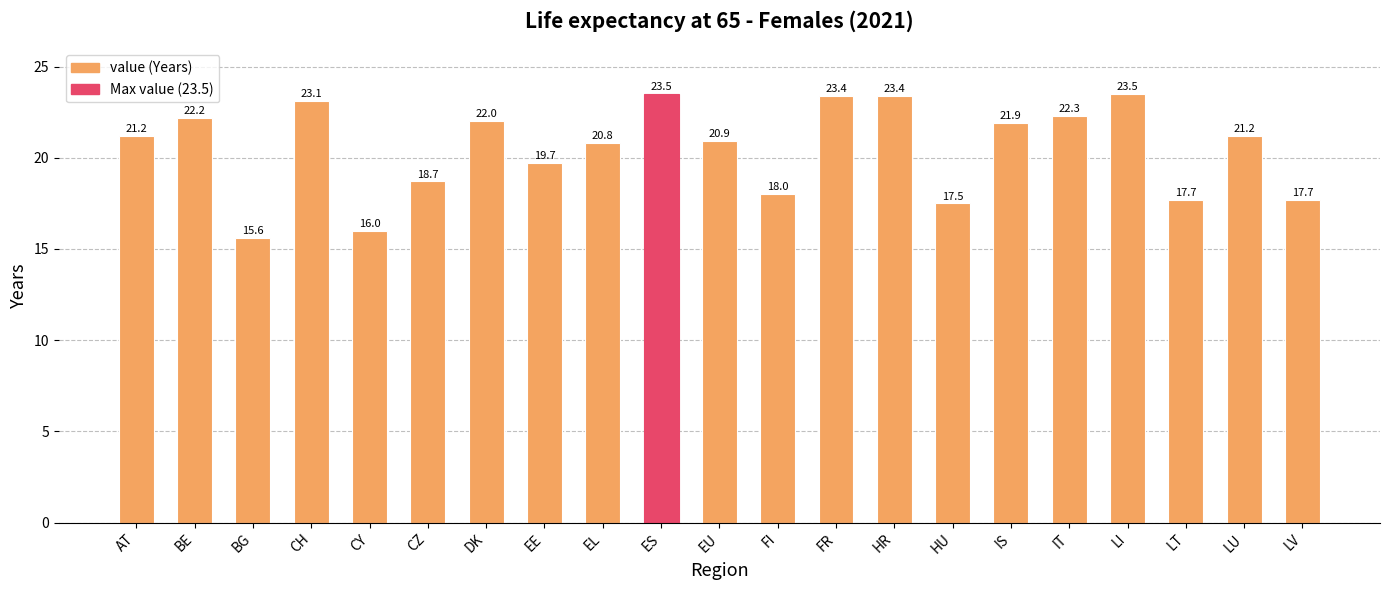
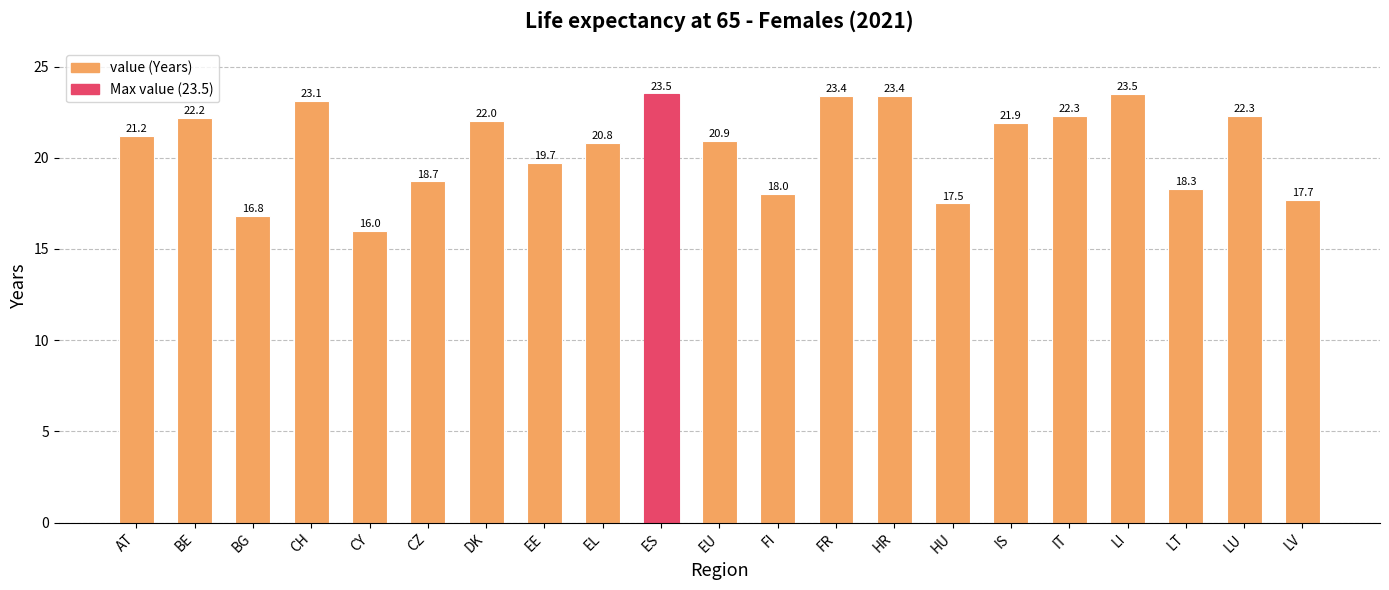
BG: 15.6 -> 16.8
LT: 17.7 -> 18.3
LU: 21.2 -> 22.3
